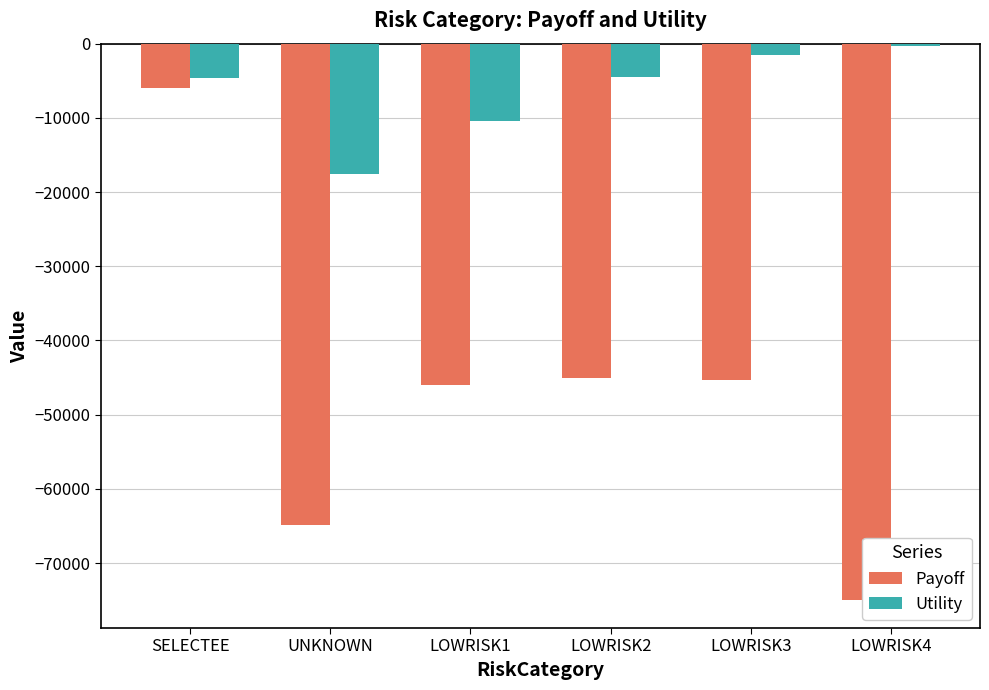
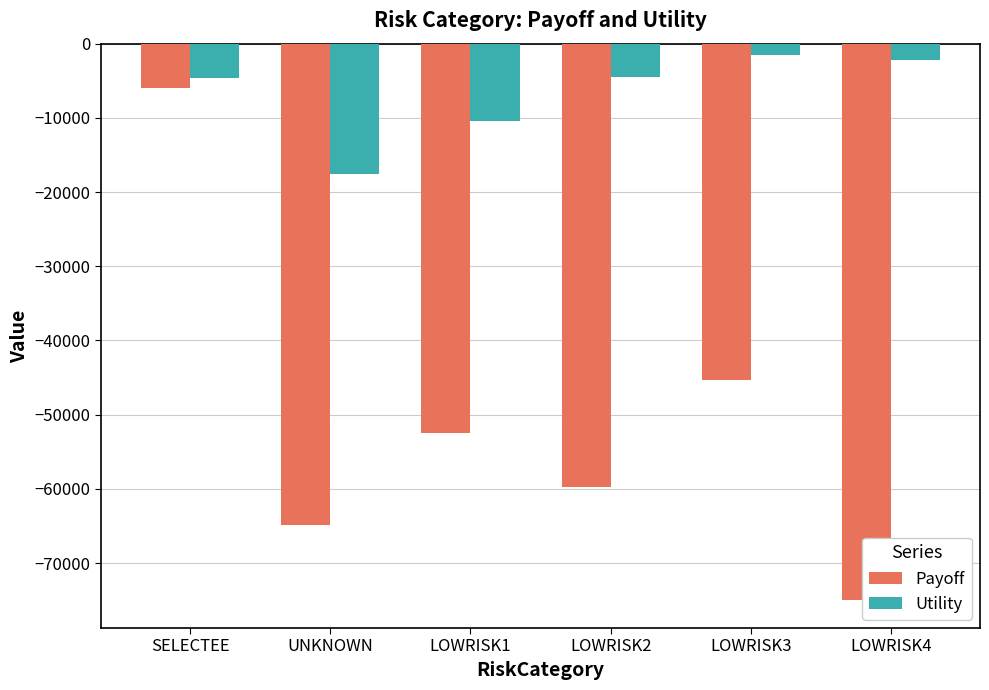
Payoff, LOWRISK1: -46000 -> -52000
Payoff, LOWRISK2: -45000 -> -60000
Utility, LOWRISK4: 0 -> -2000
